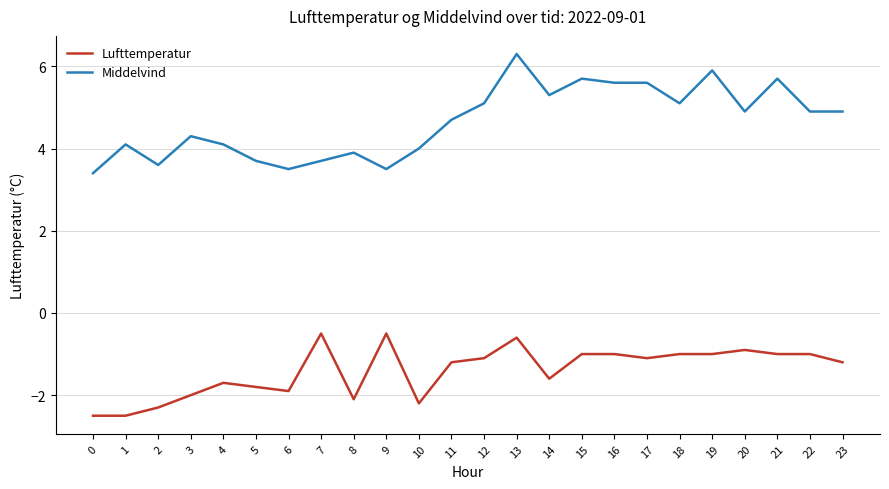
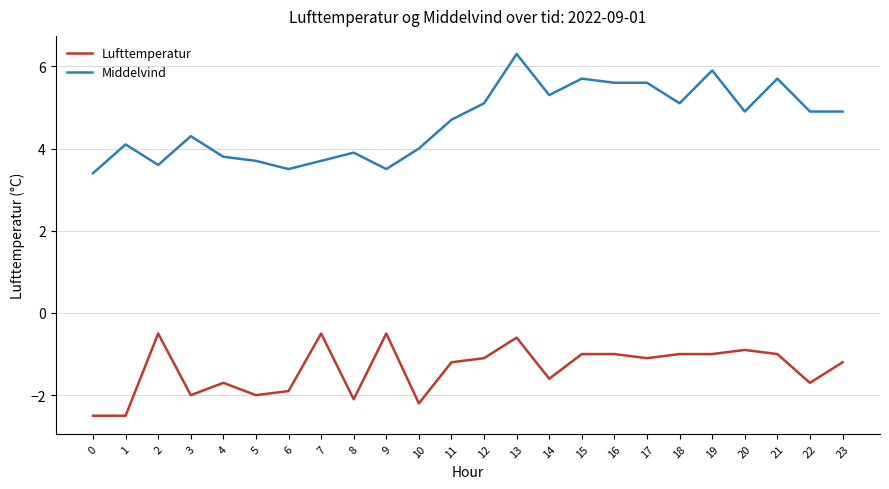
Lufttemperatur, 2: -2.3 -> -0.5
Middelvind, 4: 4.1 -> 3.8
Lufttemperatur, 5: -1.8 -> -2.0
Lufttemperatur, 22: -1.0 -> -1.7
